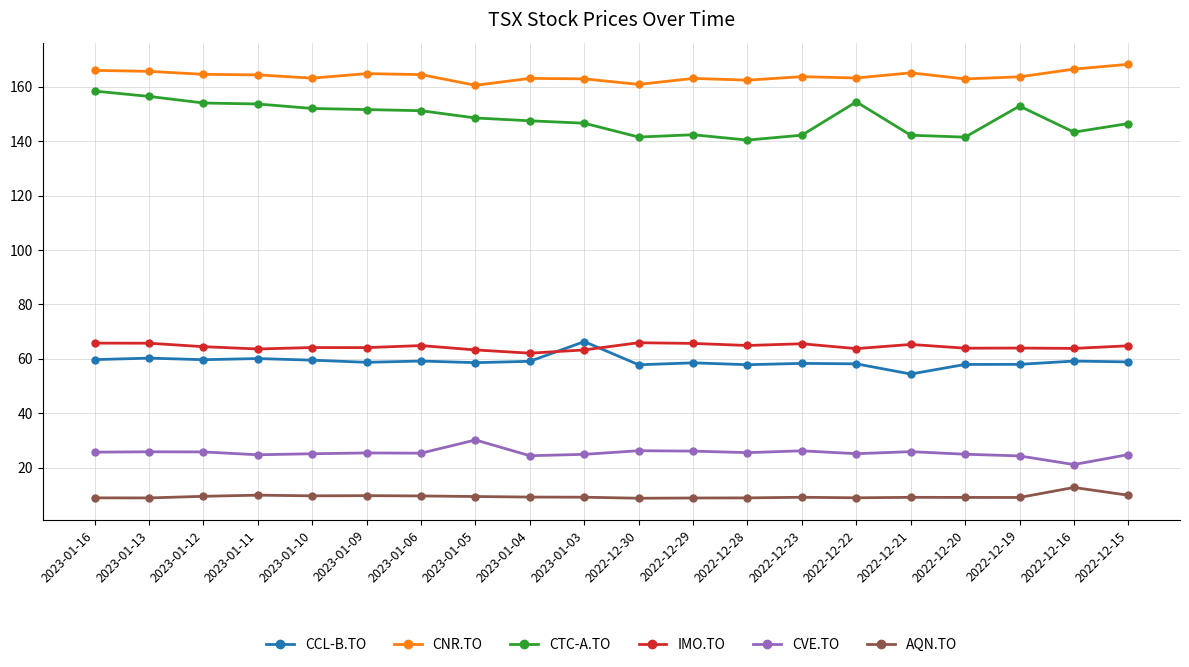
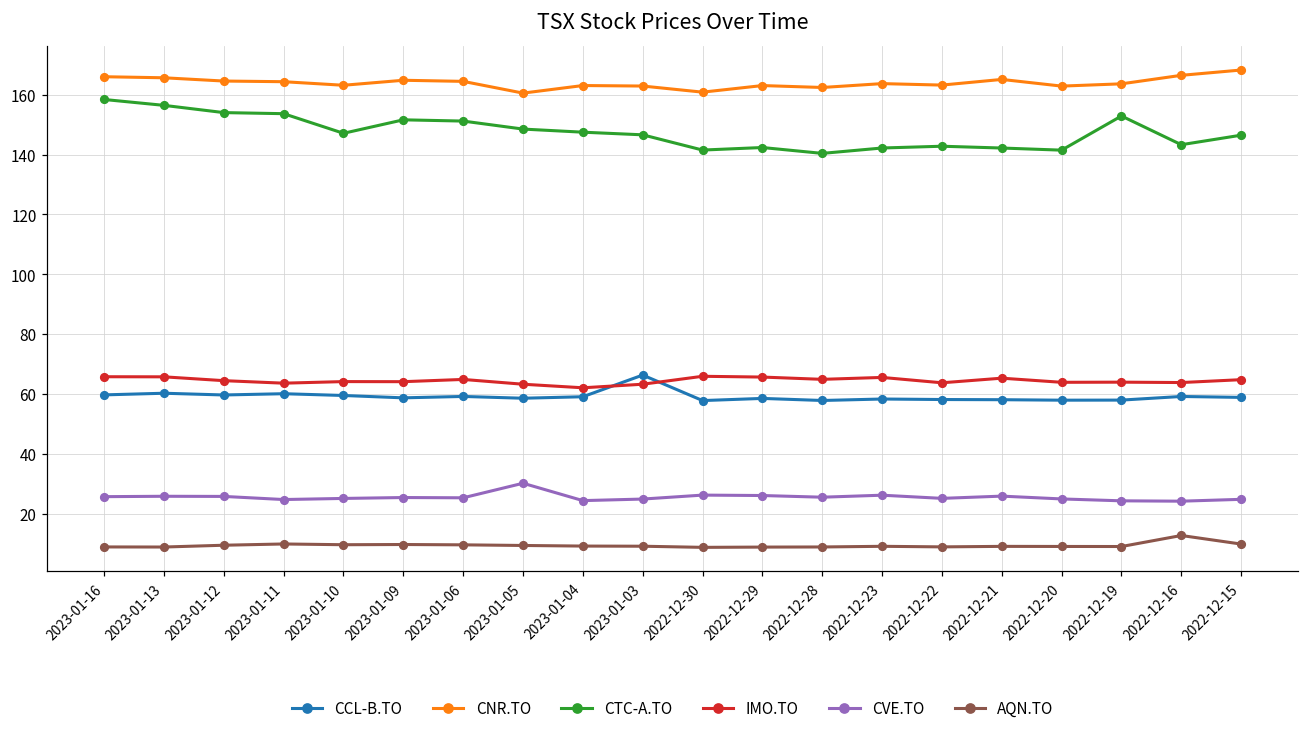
CTC-A.TO, 2023-01-10: 152 -> 147
CTC-A.TO, 2022-12-22: 154 -> 143
CCL-B.TO, 2022-12-21: 54 -> 58
CVE.TO, 2022-12-16: 21 -> 24
